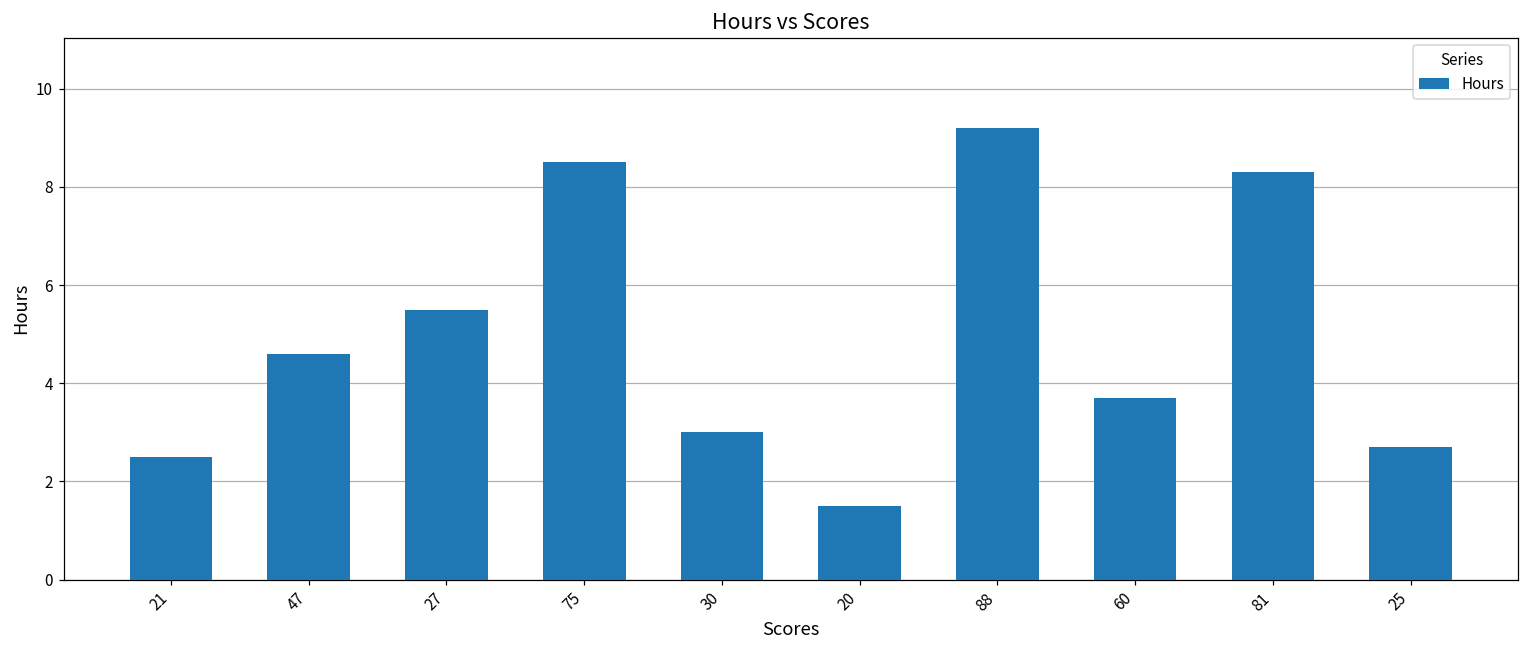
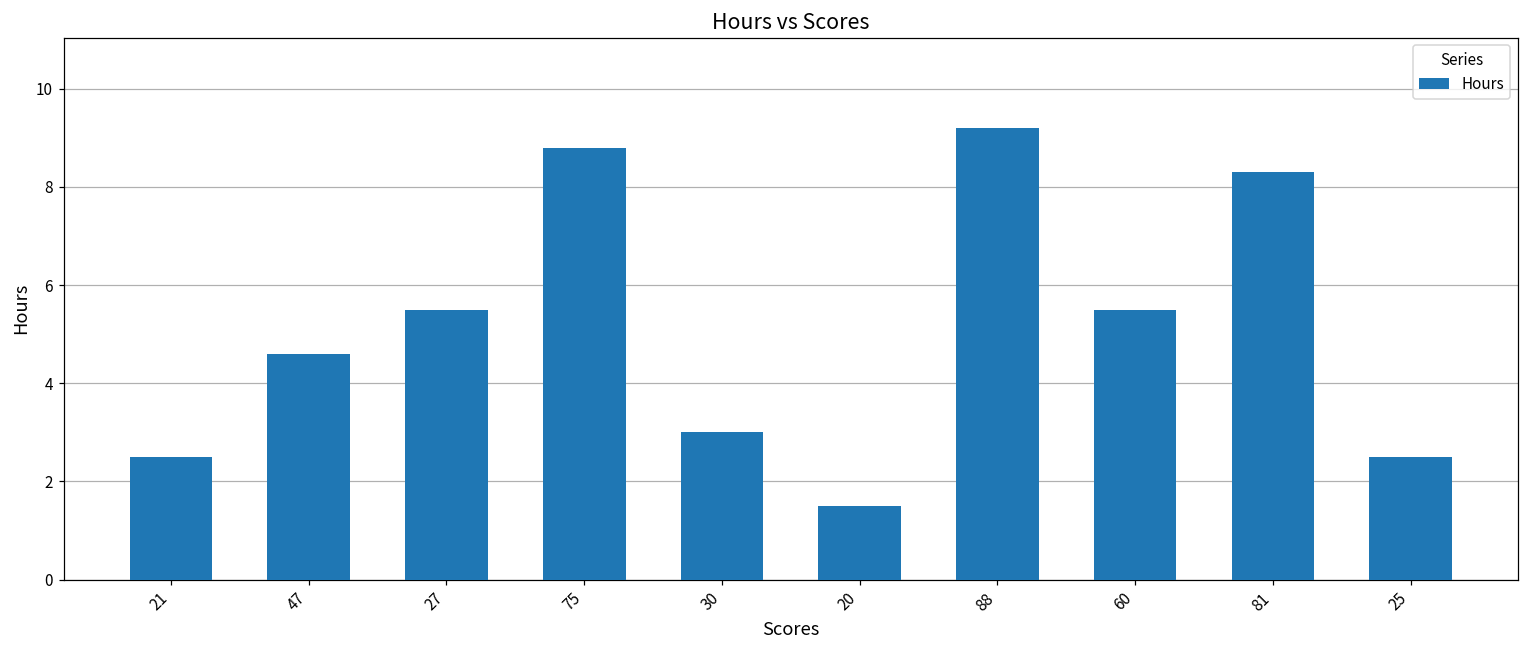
75: 8.5 -> 8.8
60: 3.7 -> 5.5
25: 2.7 -> 2.5
